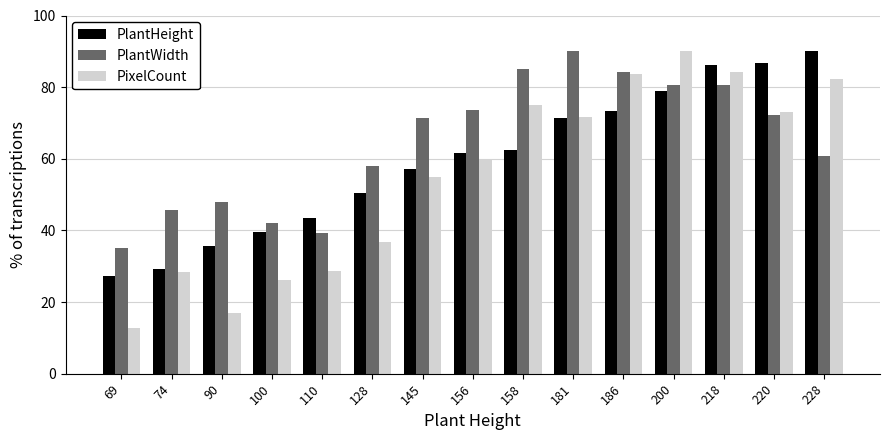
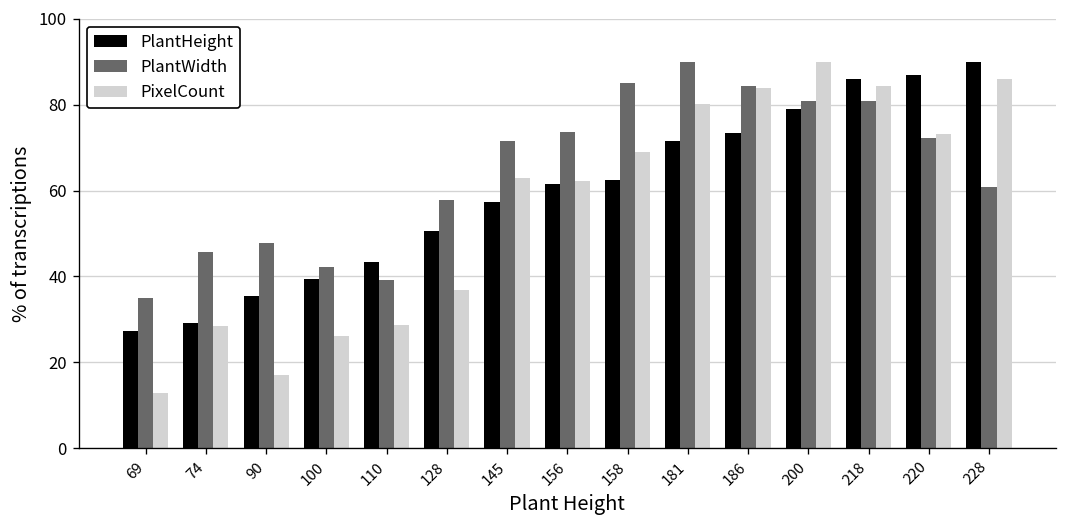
PixelCount, 145: 55 -> 63
PixelCount, 156: 60 -> 62
PixelCount, 158: 75 -> 69
PixelCount, 181: 72 -> 80
PixelCount, 228: 82 -> 86
